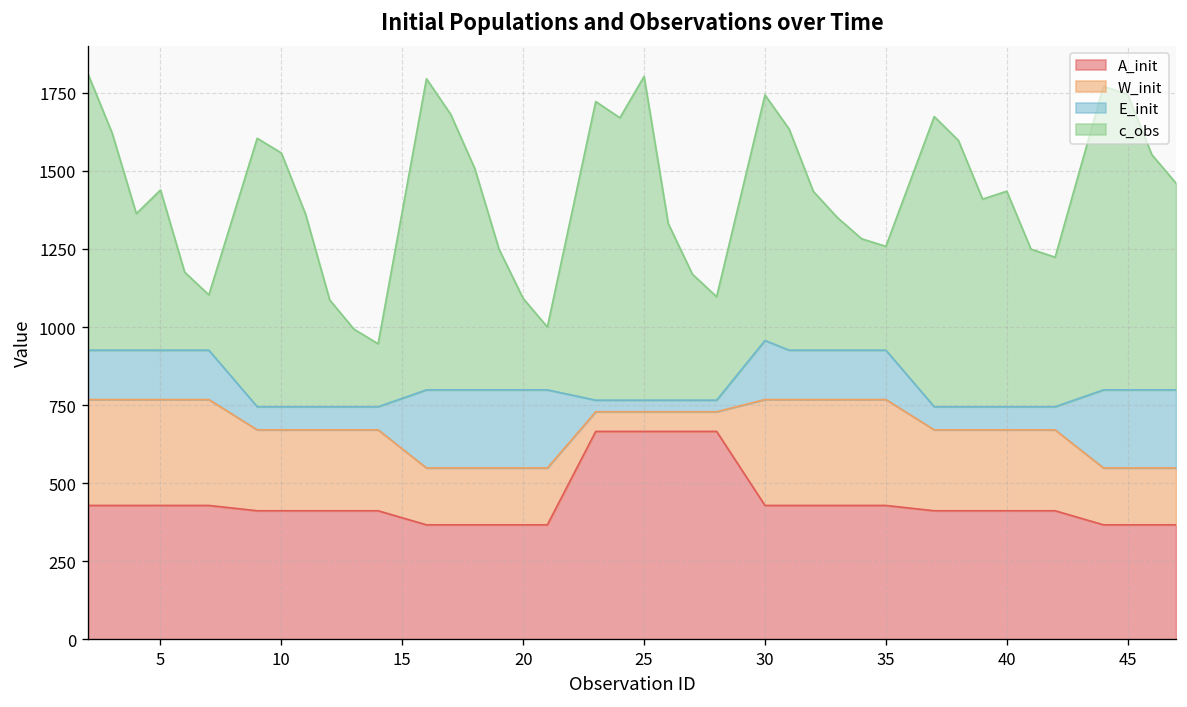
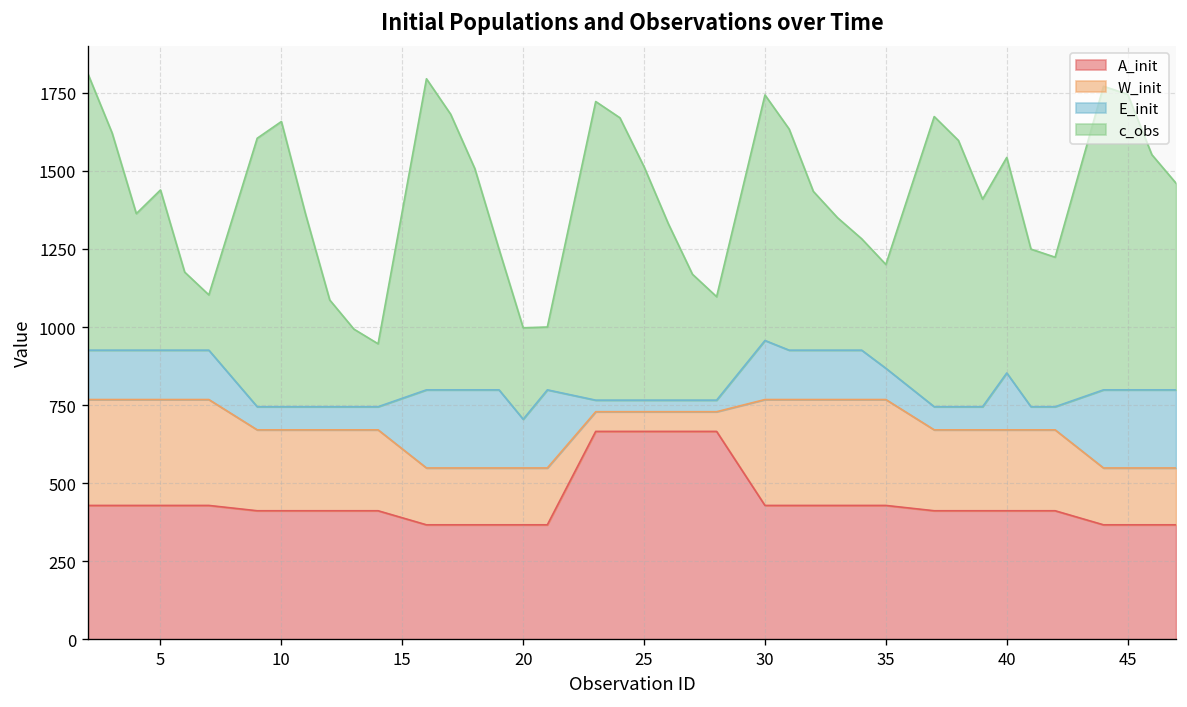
c_obs, 10: 810 -> 910
E_init, 20: 250 -> 160
c_obs, 25: 1040 -> 750
E_init, 35: 160 -> 100
E_init, 40: 70 -> 180
